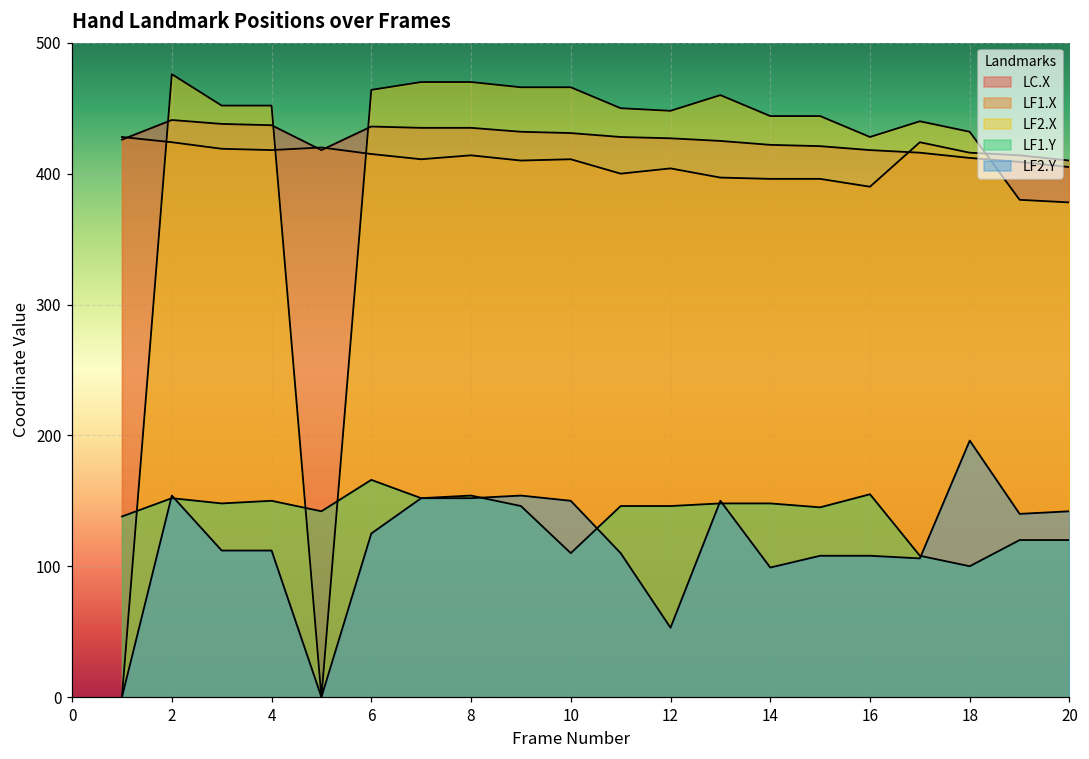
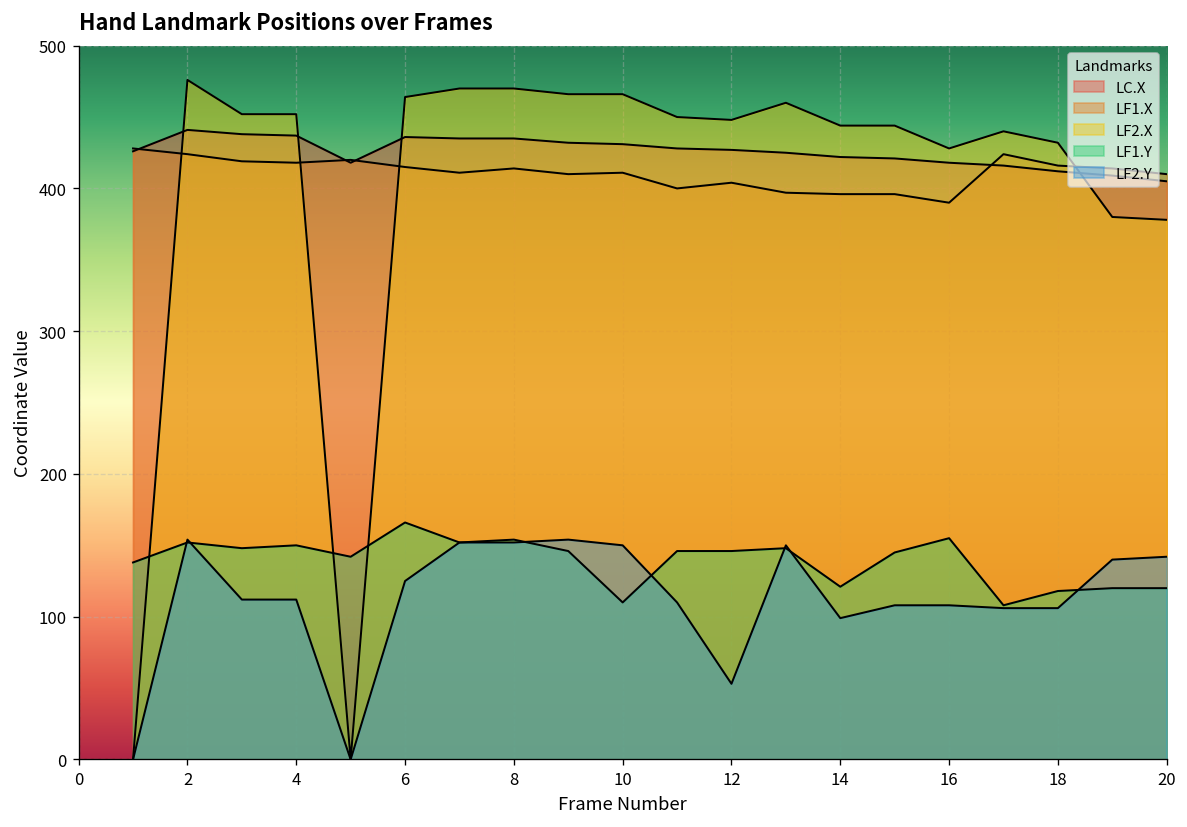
LF1.Y, 14: 148 -> 121
LF1.Y, 18: 100 -> 118
LF2.Y, 18: 196 -> 106
